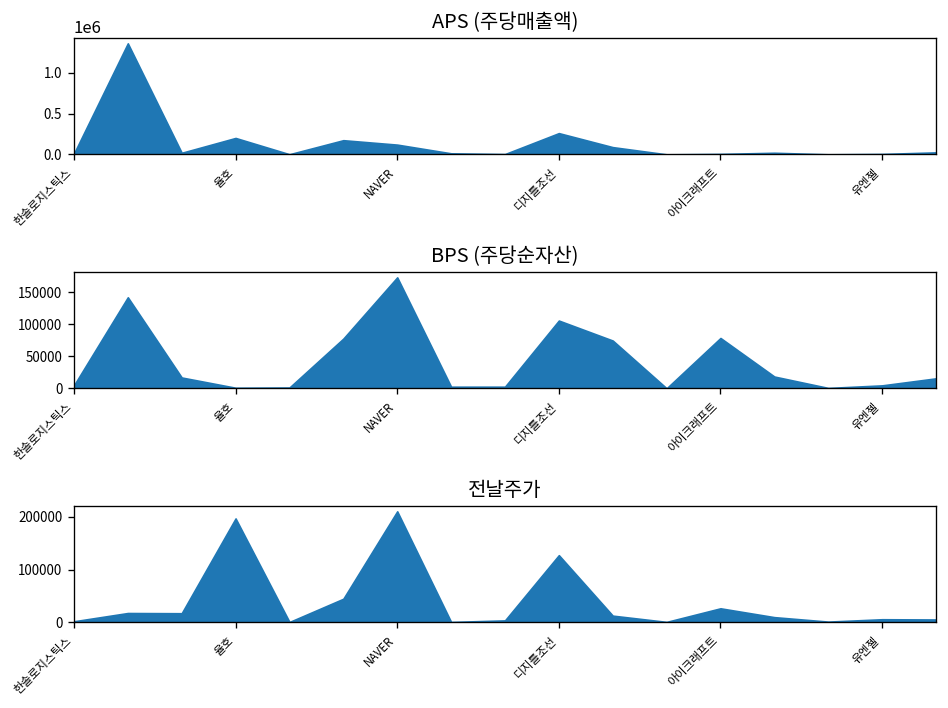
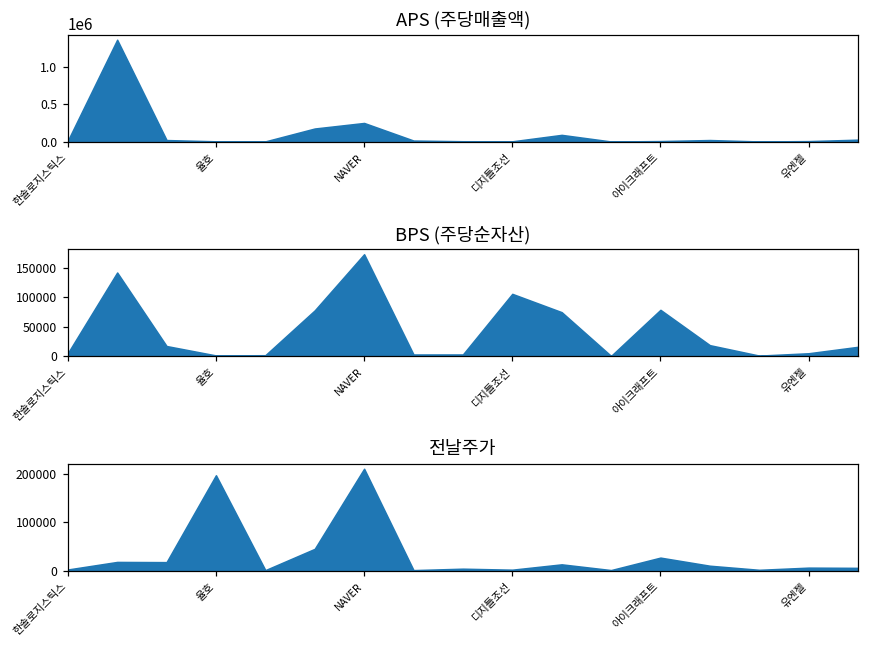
APS (주당매출액), 율호: 200000 -> 0
APS (주당매출액), NAVER: 100000 -> 200000
APS (주당매출액), 디지틀조선: 300000 -> 0
전날주가, 디지틀조선: 130000 -> 0
